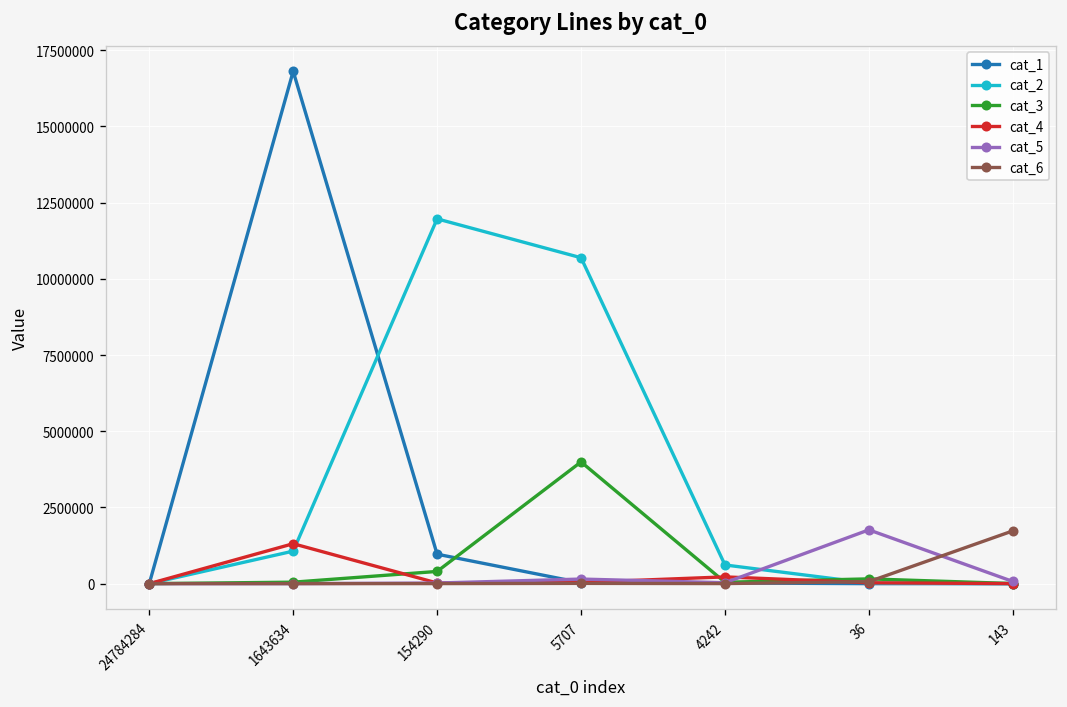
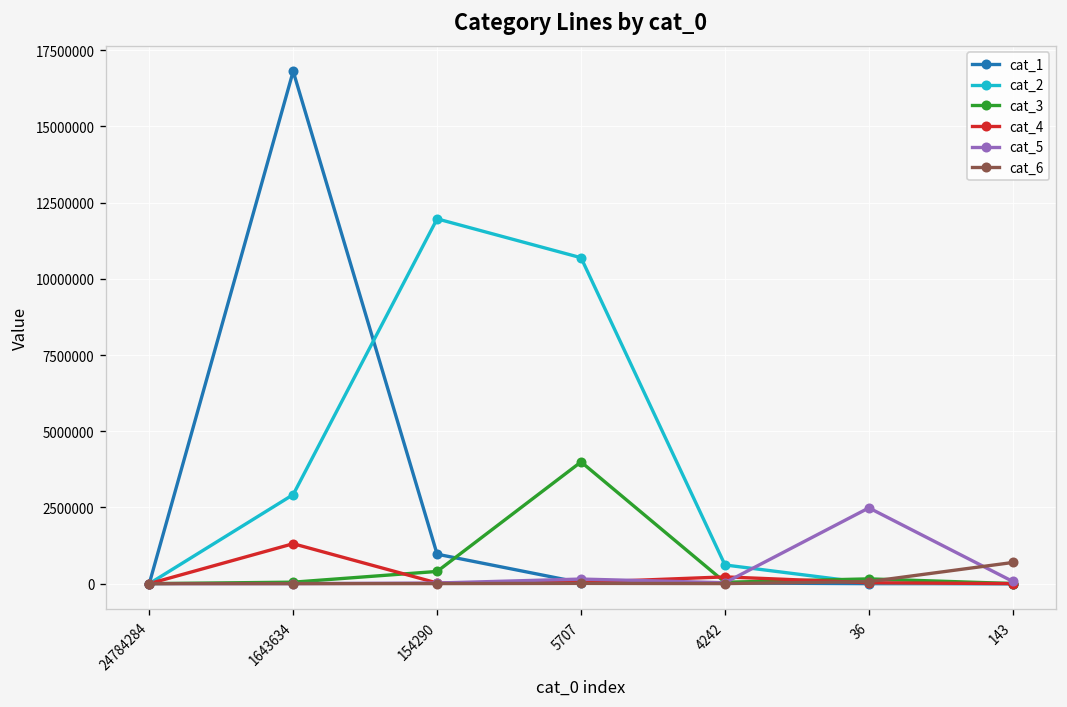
cat_2, 1643634: 1100000 -> 2900000
cat_5, 36: 1800000 -> 2500000
cat_6, 143: 1700000 -> 700000
